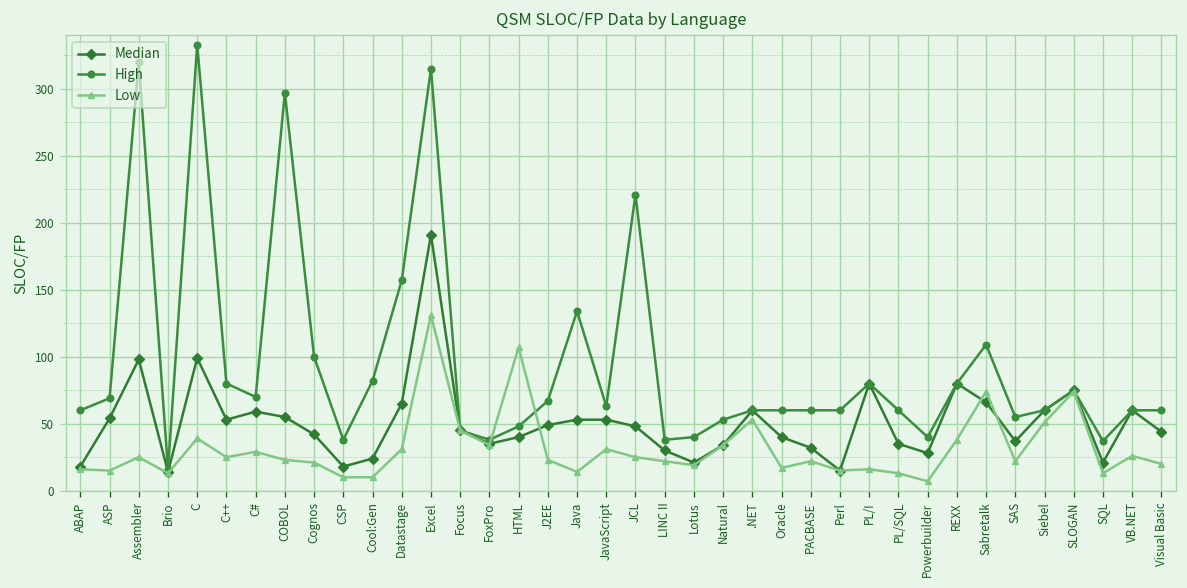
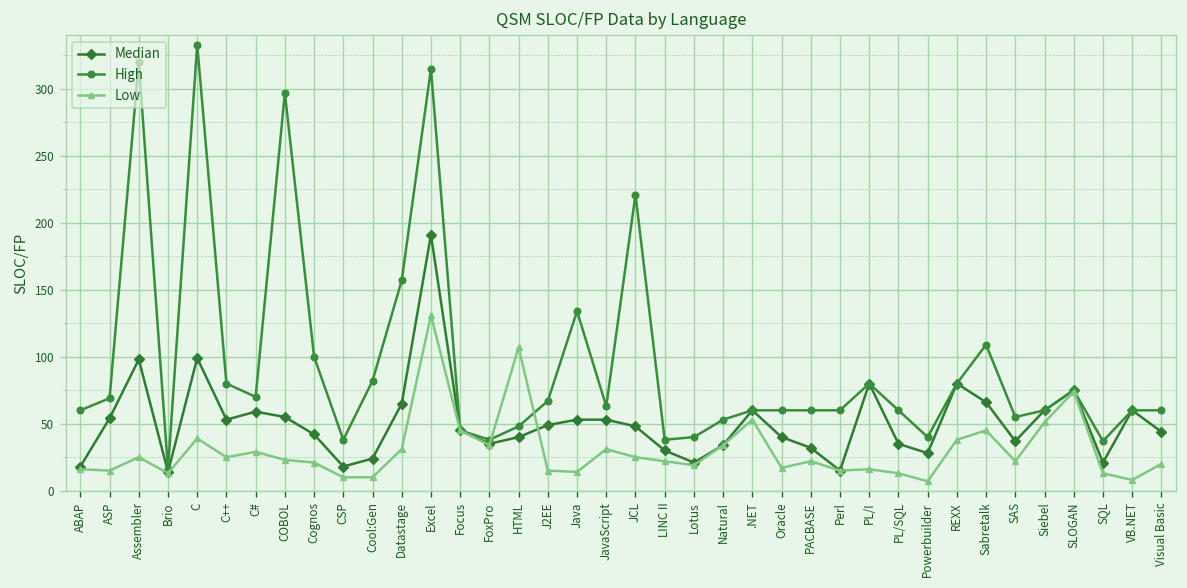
Low, J2EE: 23 -> 15
Low, Sabretalk: 74 -> 45
Low, VB.NET: 26 -> 8
